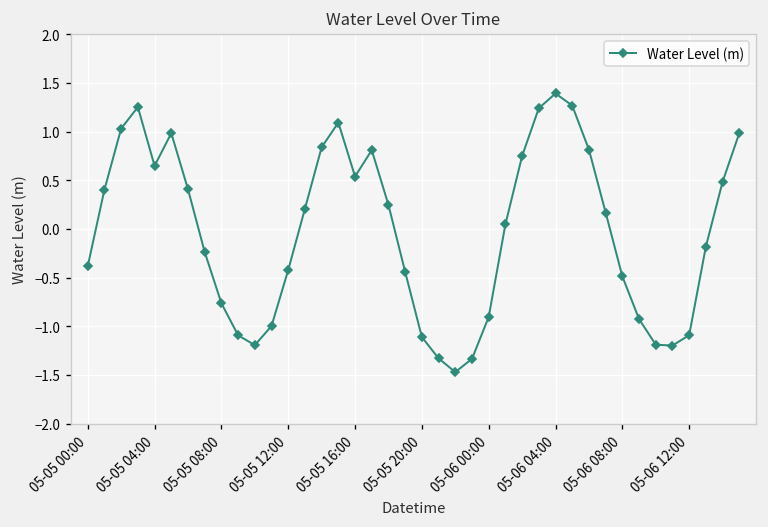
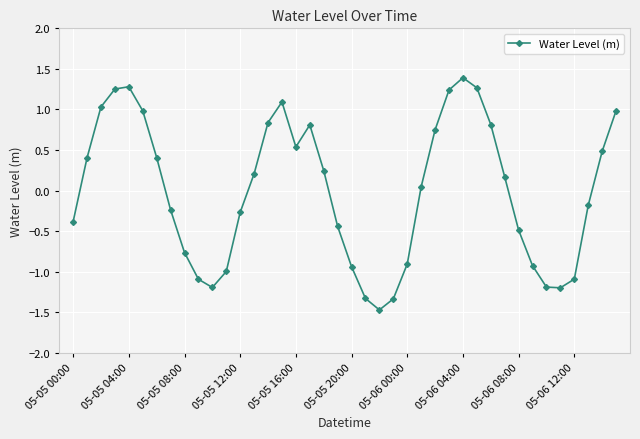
05-05 04:00: 0.6 -> 1.3
05-05 12:00: -0.4 -> -0.3
05-05 20:00: -1.1 -> -0.9
